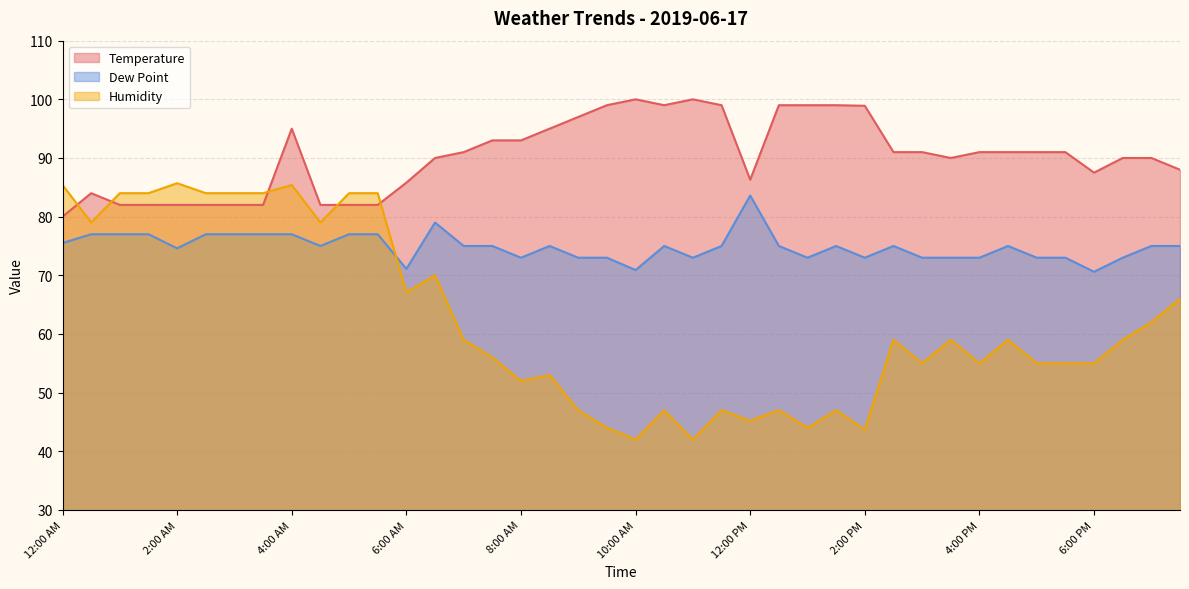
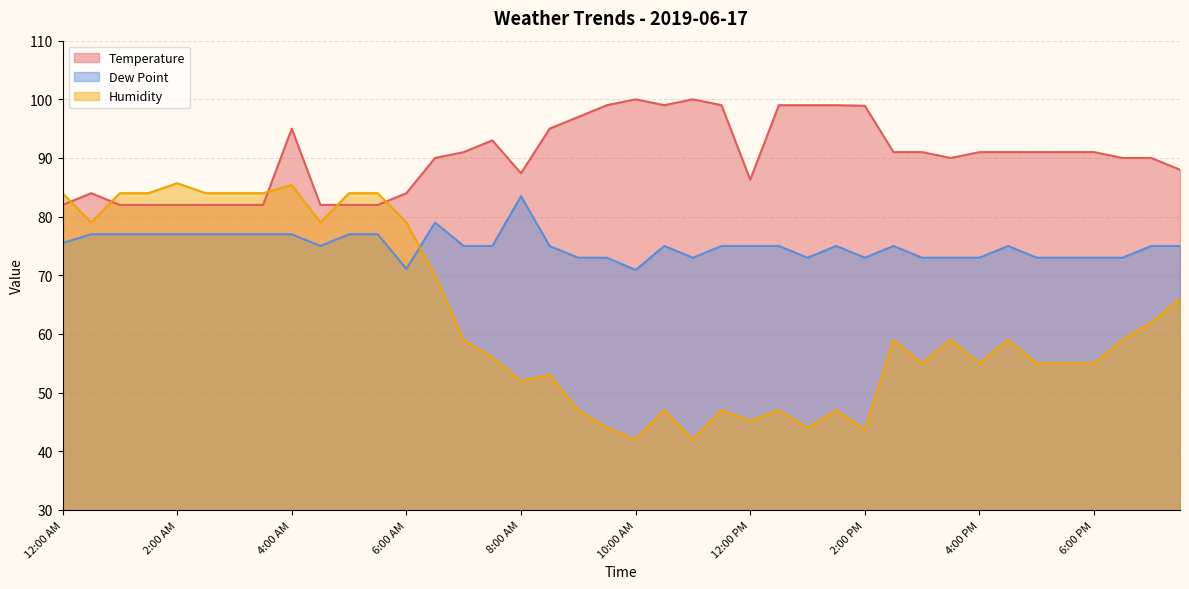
Temperature, 12:00 AM: 80 -> 82
Humidity, 12:00 AM: 85 -> 84
Dew Point, 2:00 AM: 75 -> 77
Temperature, 6:00 AM: 86 -> 84
Humidity, 6:00 AM: 67 -> 79
Temperature, 8:00 AM: 93 -> 87
Dew Point, 8:00 AM: 73 -> 84
Dew Point, 12:00 PM: 84 -> 75
Temperature, 6:00 PM: 88 -> 91
Dew Point, 6:00 PM: 71 -> 73
